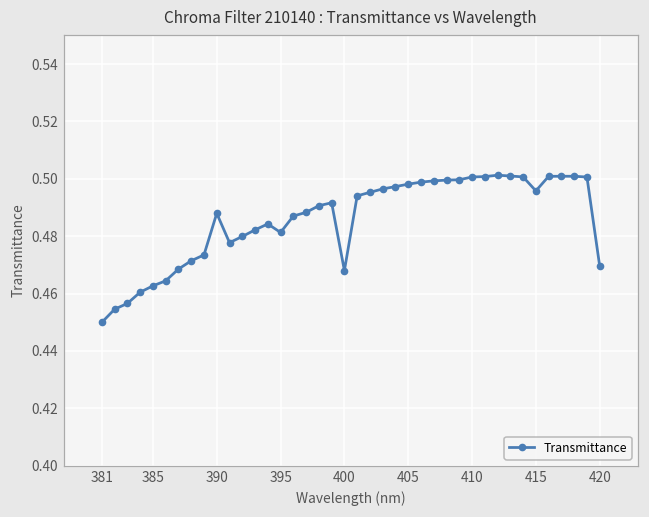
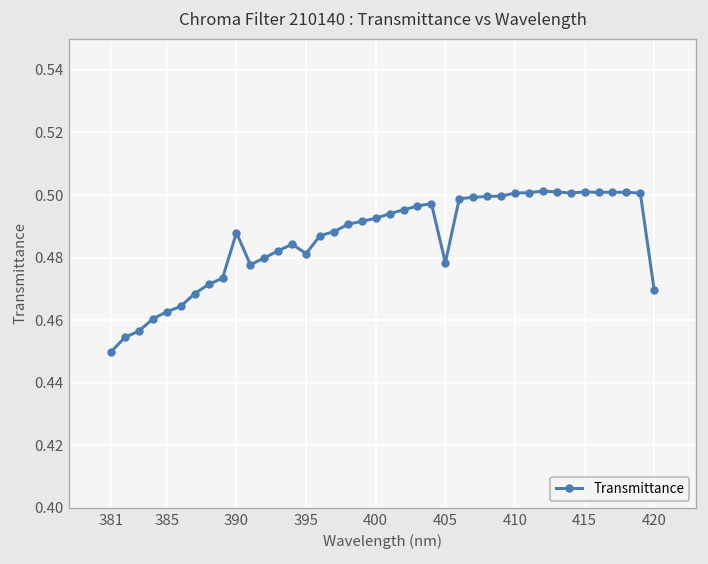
400: 0.468 -> 0.493
405: 0.498 -> 0.478
415: 0.496 -> 0.501
